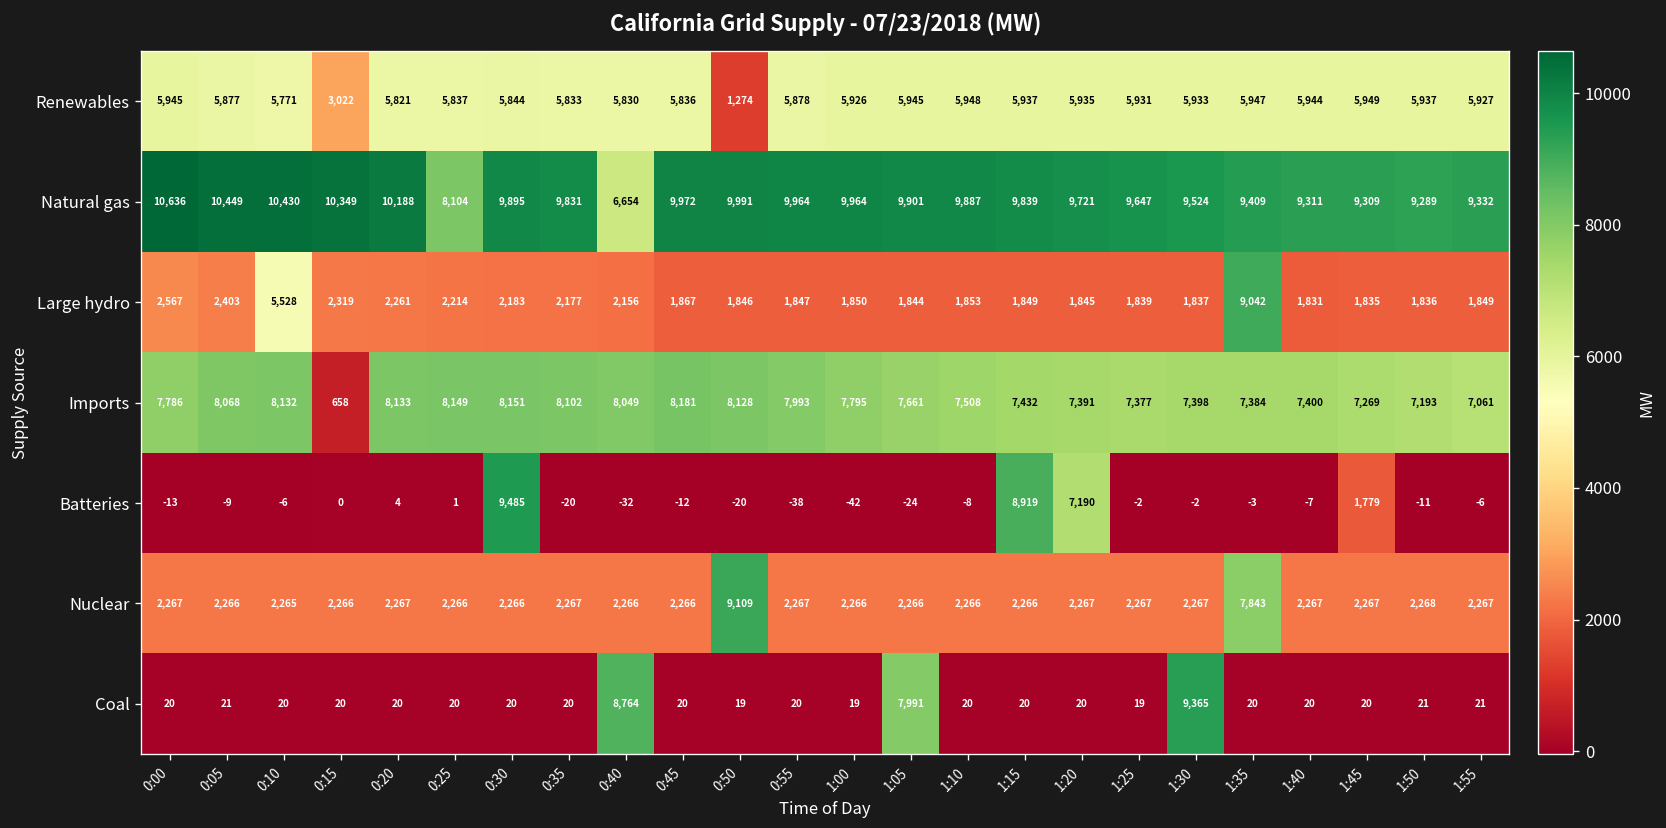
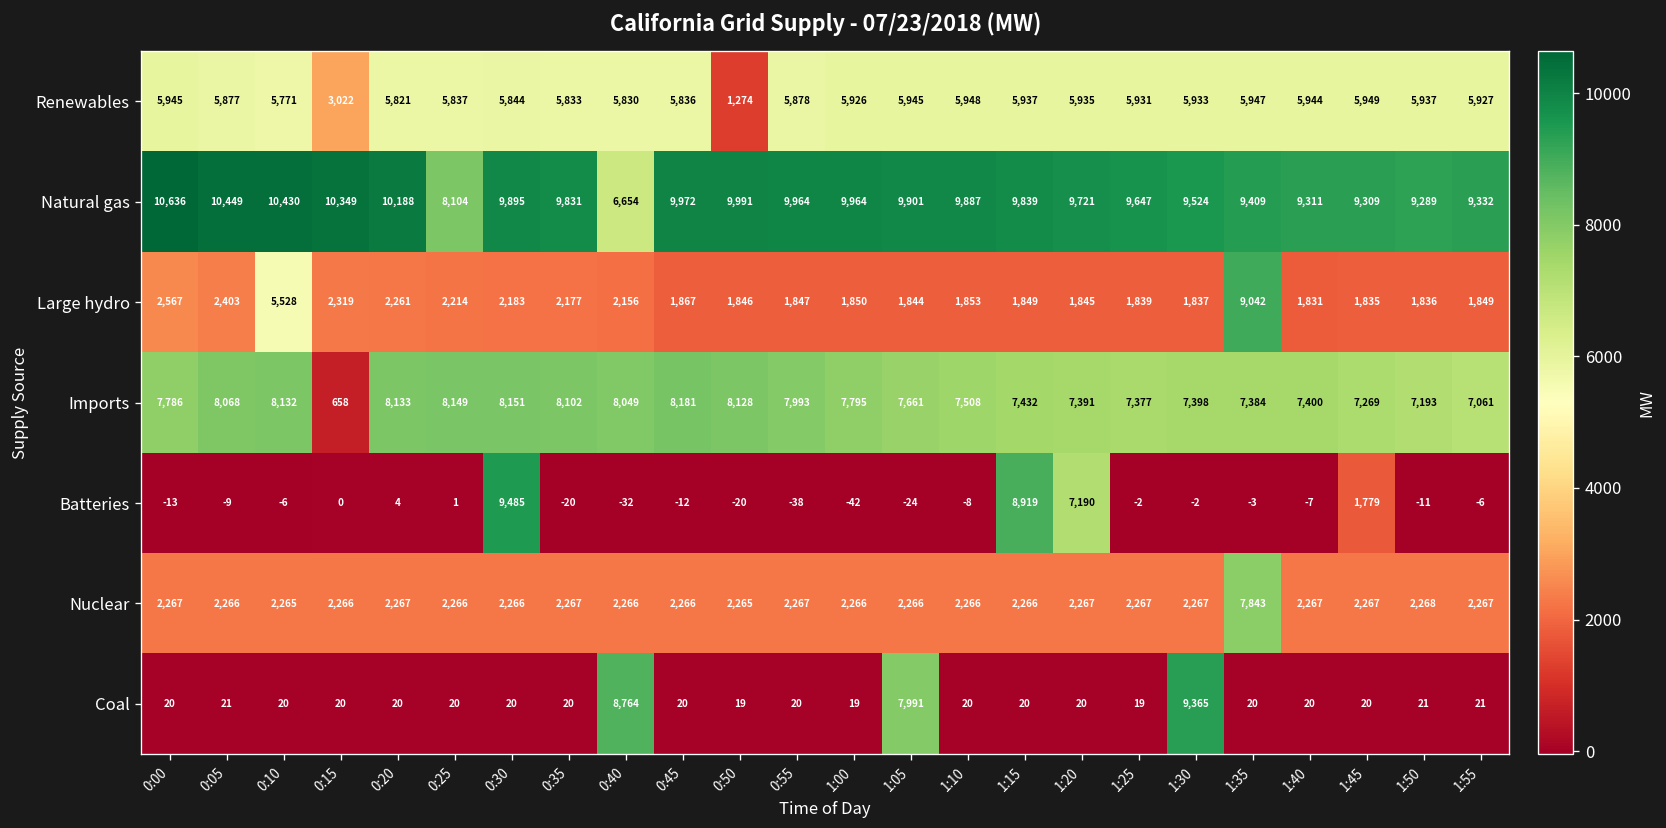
Nuclear, 0:50: 9,109 -> 2,265
